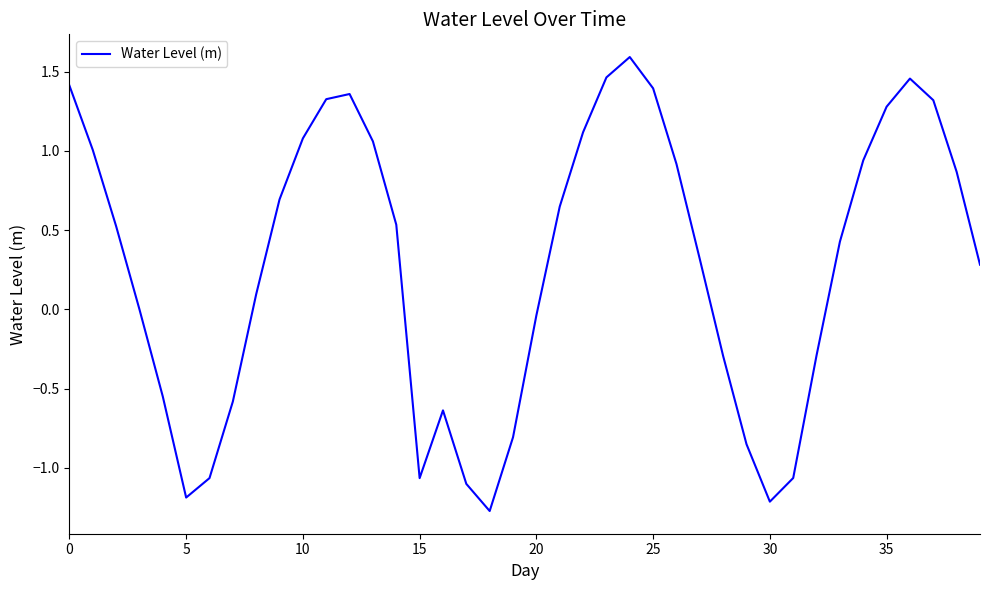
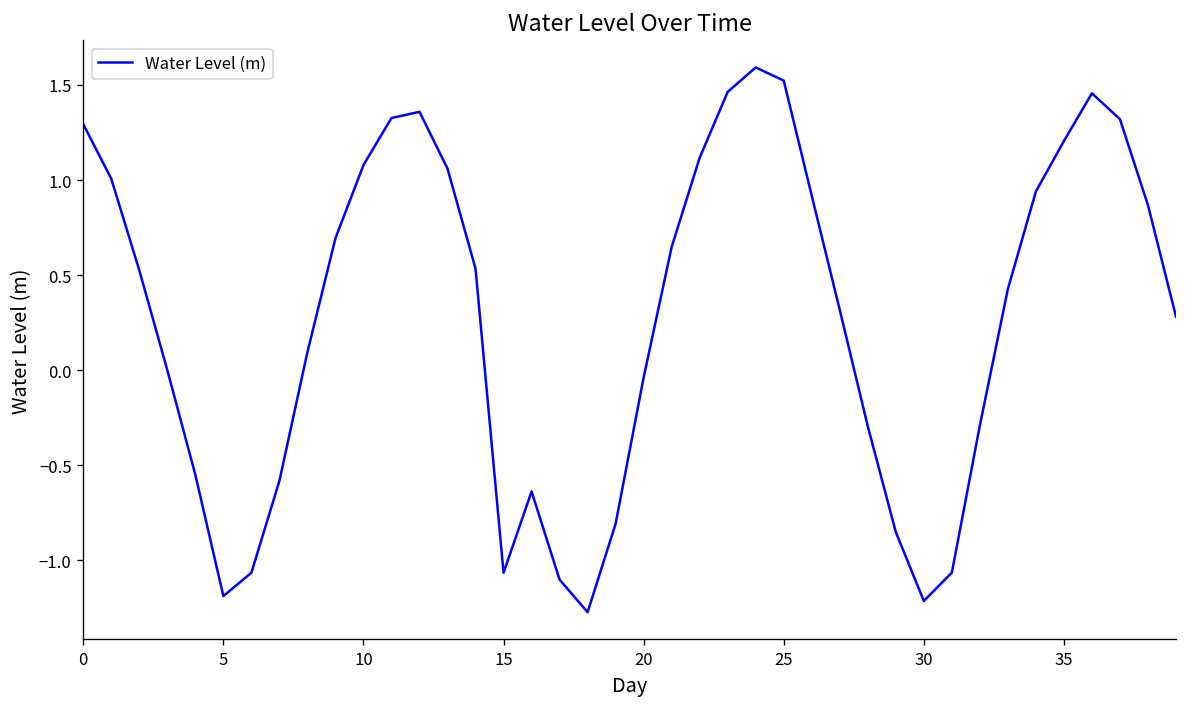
0: 1.41 -> 1.29
25: 1.39 -> 1.52
35: 1.28 -> 1.21
